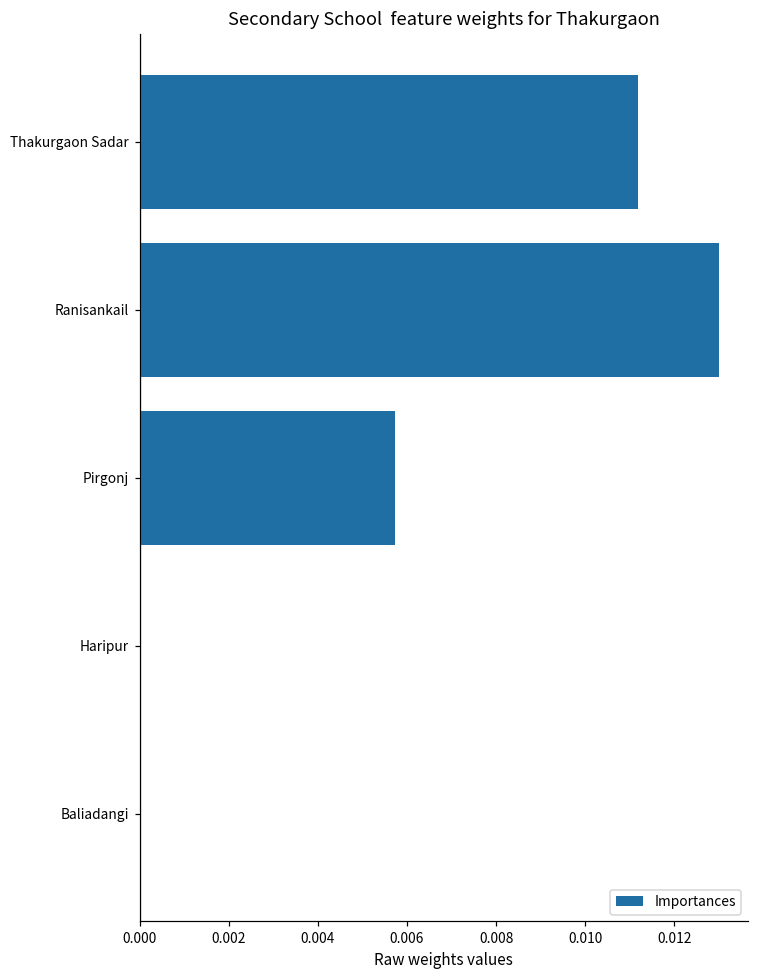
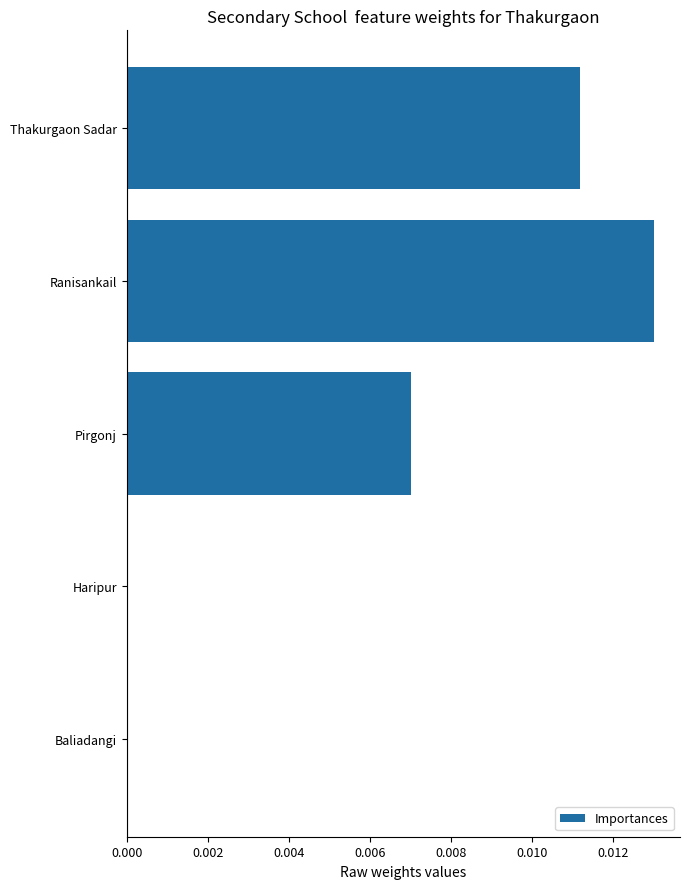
Pirgonj: 0.0057 -> 0.0070
